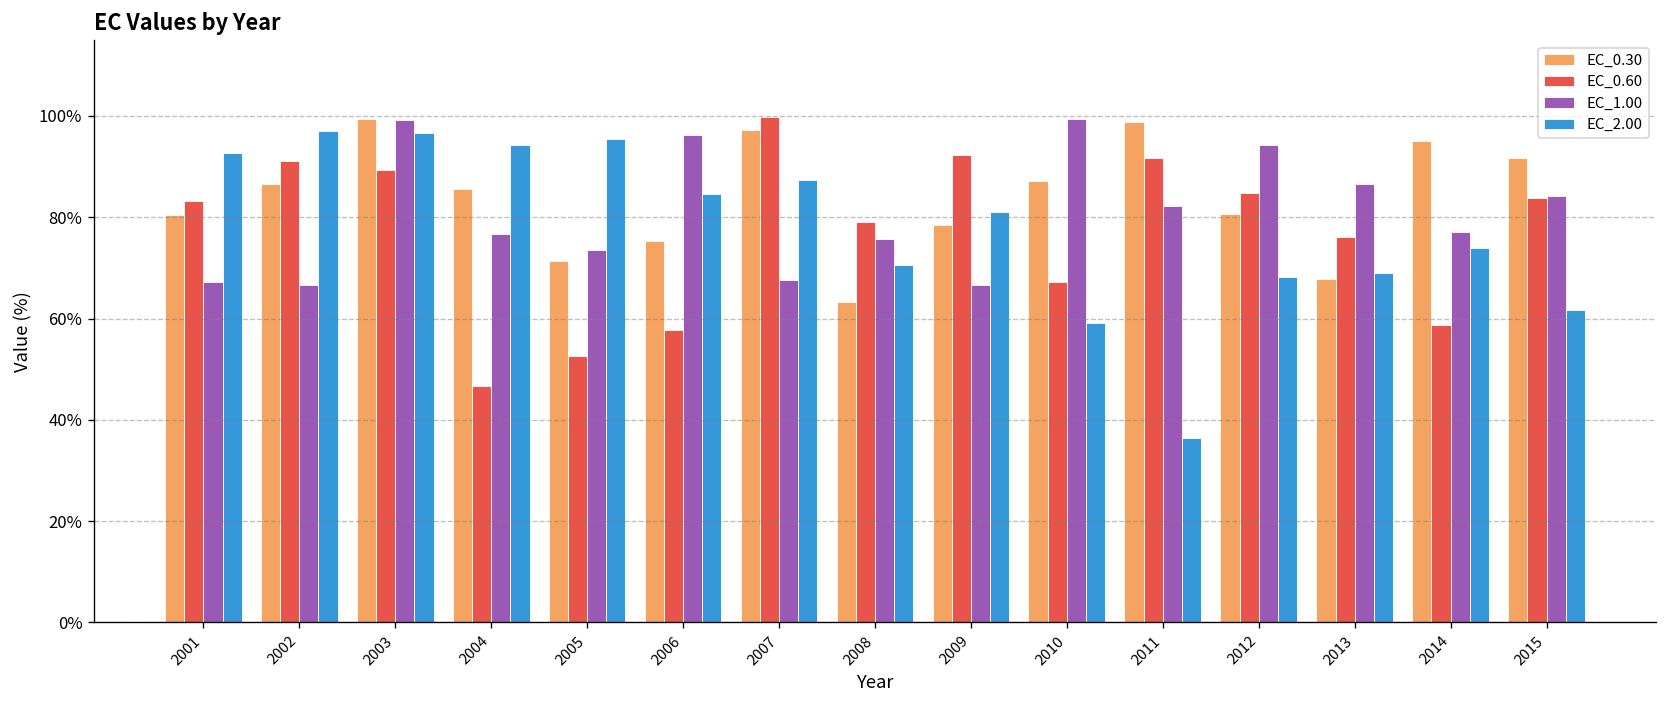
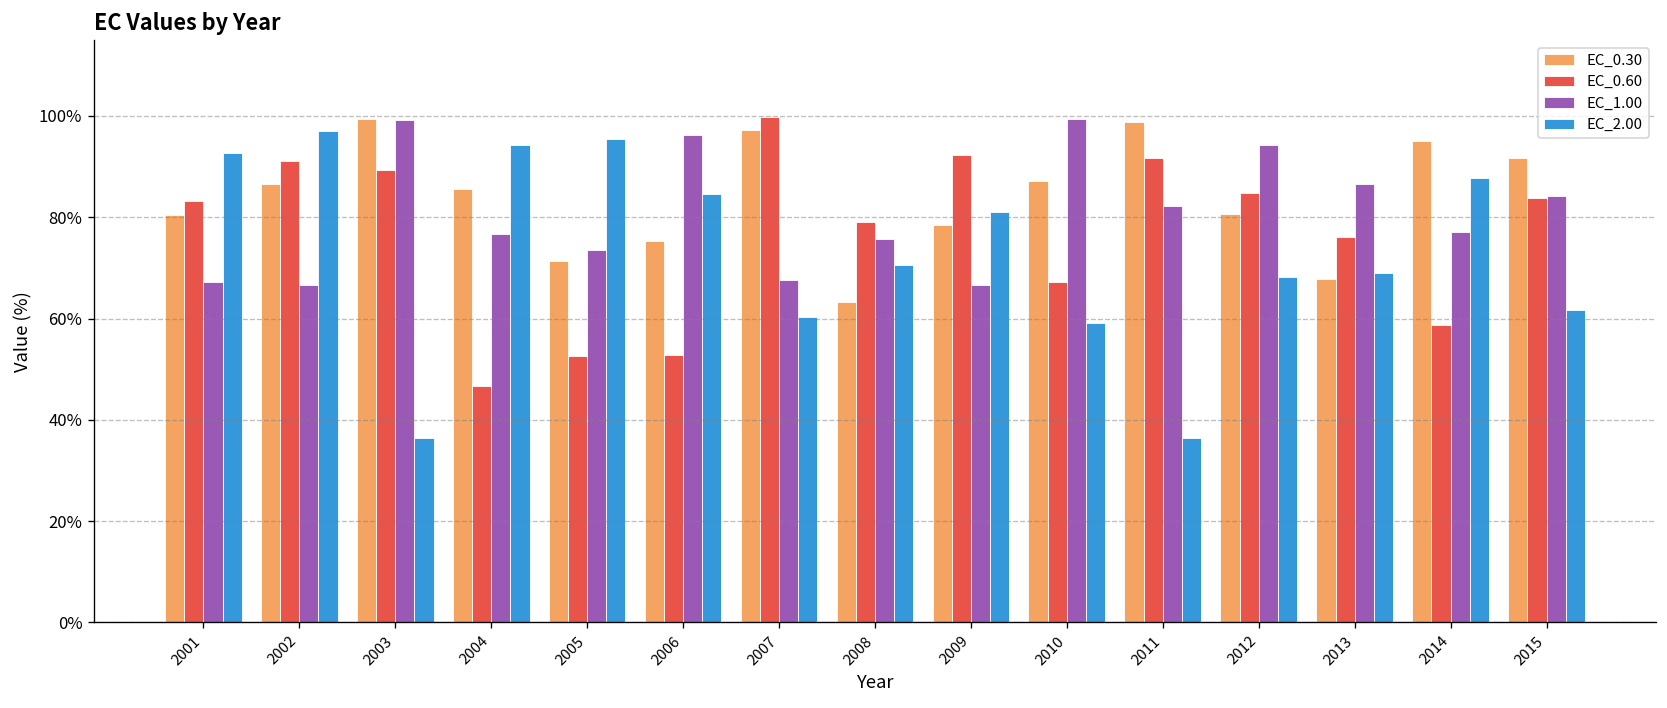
EC_2.00, 2003: 97% -> 36%
EC_0.60, 2006: 58% -> 53%
EC_2.00, 2007: 87% -> 60%
EC_2.00, 2014: 74% -> 88%
